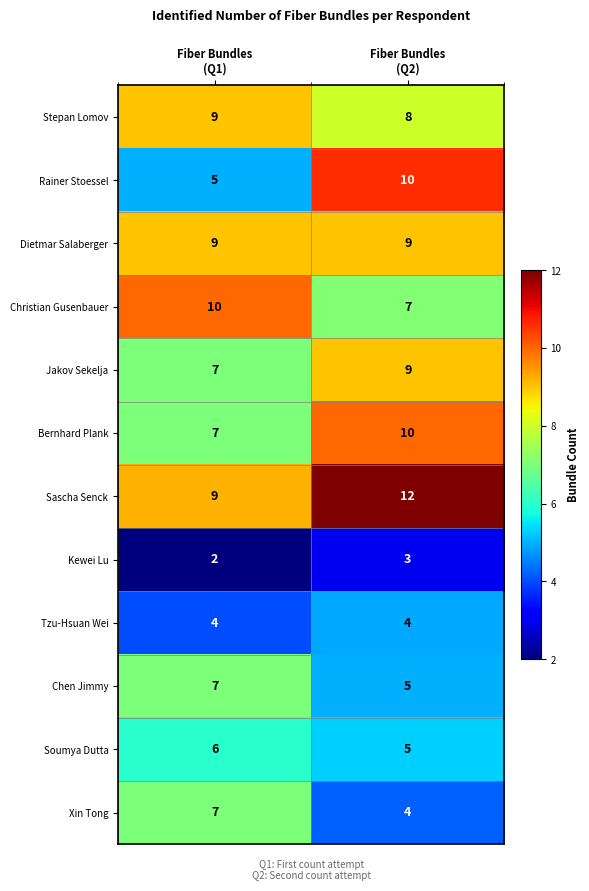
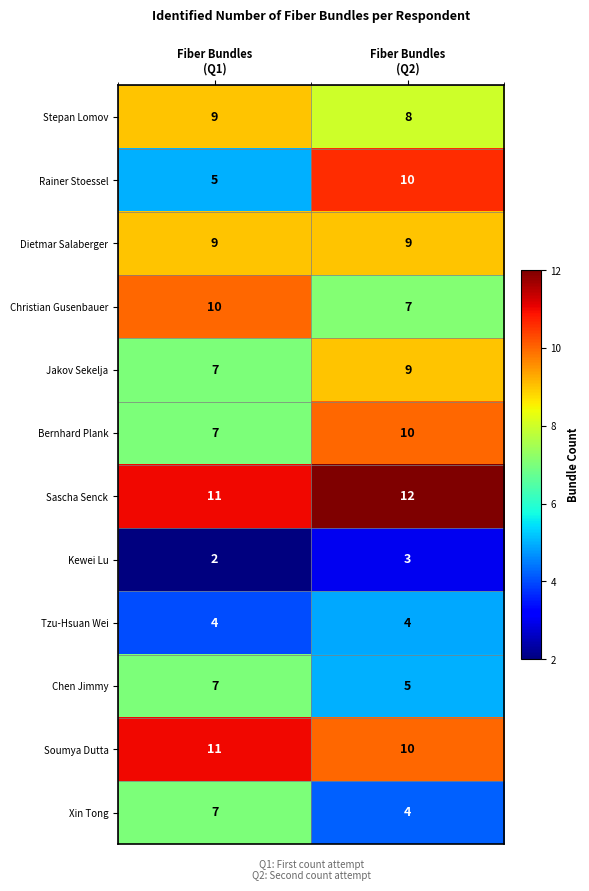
Sascha Senck, Fiber Bundles (Q1): 9 -> 11
Soumya Dutta, Fiber Bundles (Q1): 6 -> 11
Soumya Dutta, Fiber Bundles (Q2): 5 -> 10
